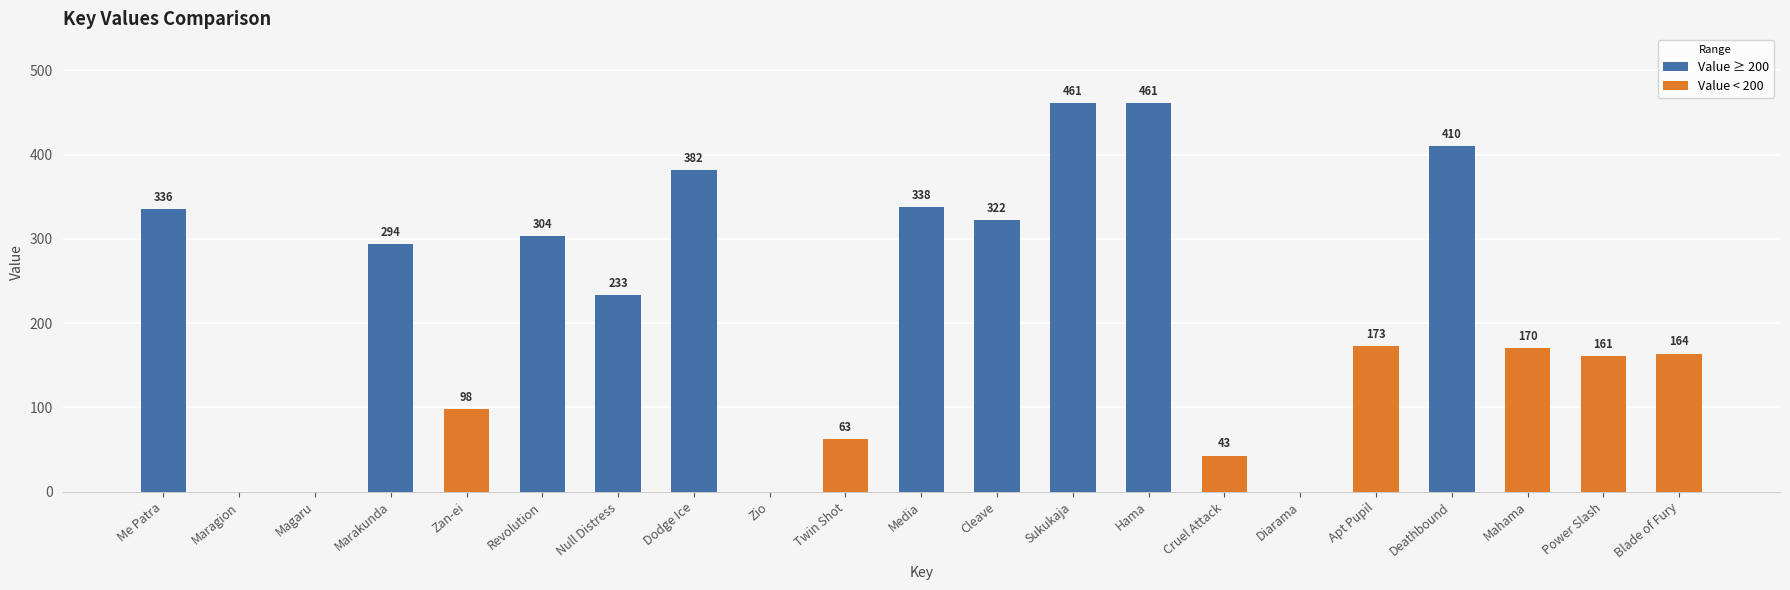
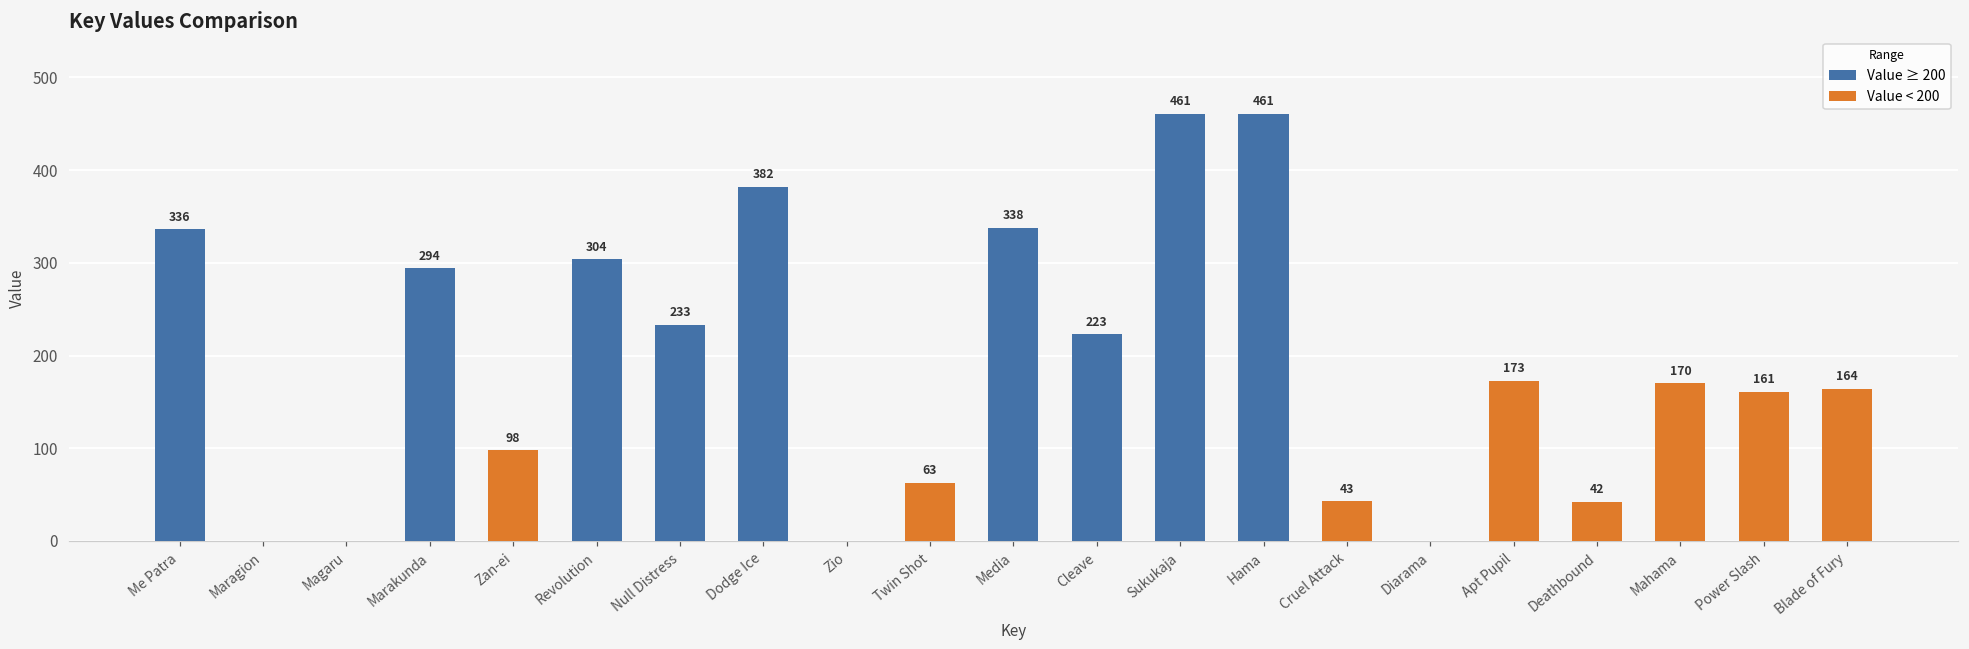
Cleave: 322 -> 223
Deathbound: 410 -> 42
